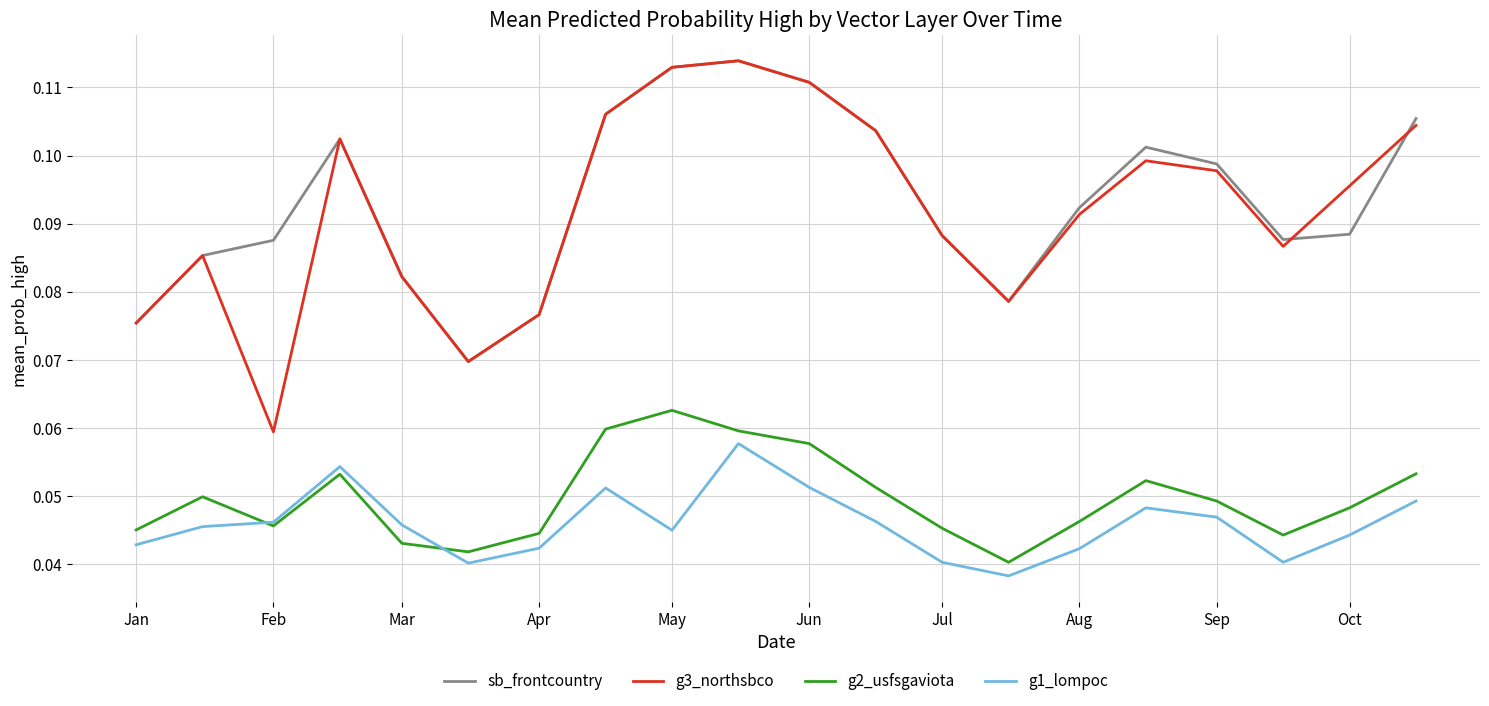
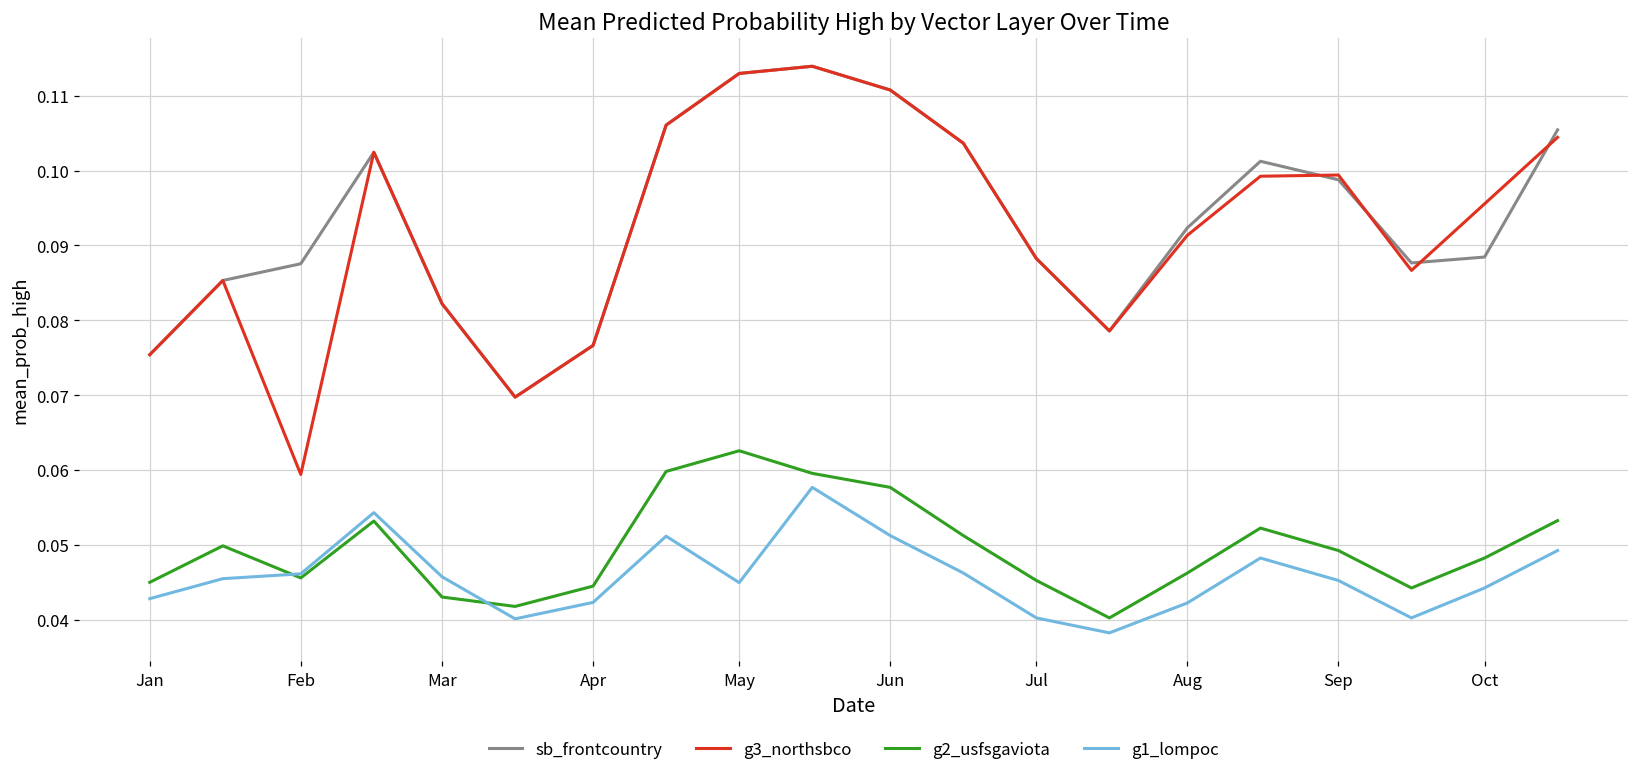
g3_northsbco, Sep: 0.098 -> 0.099
g1_lompoc, Sep: 0.047 -> 0.045
